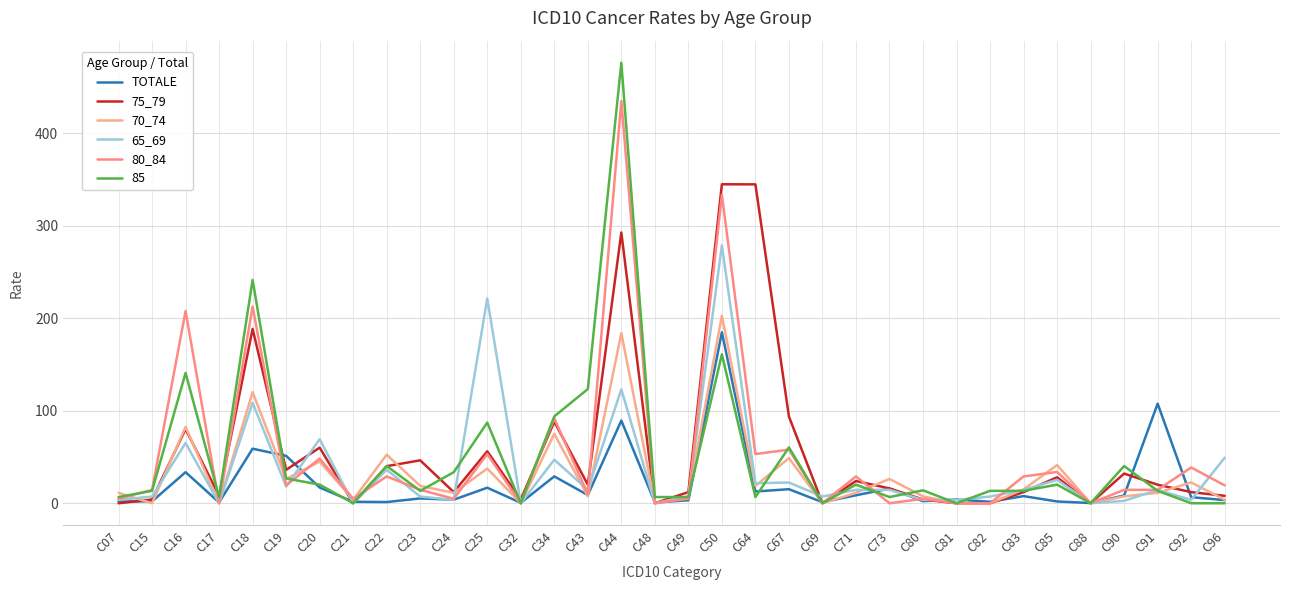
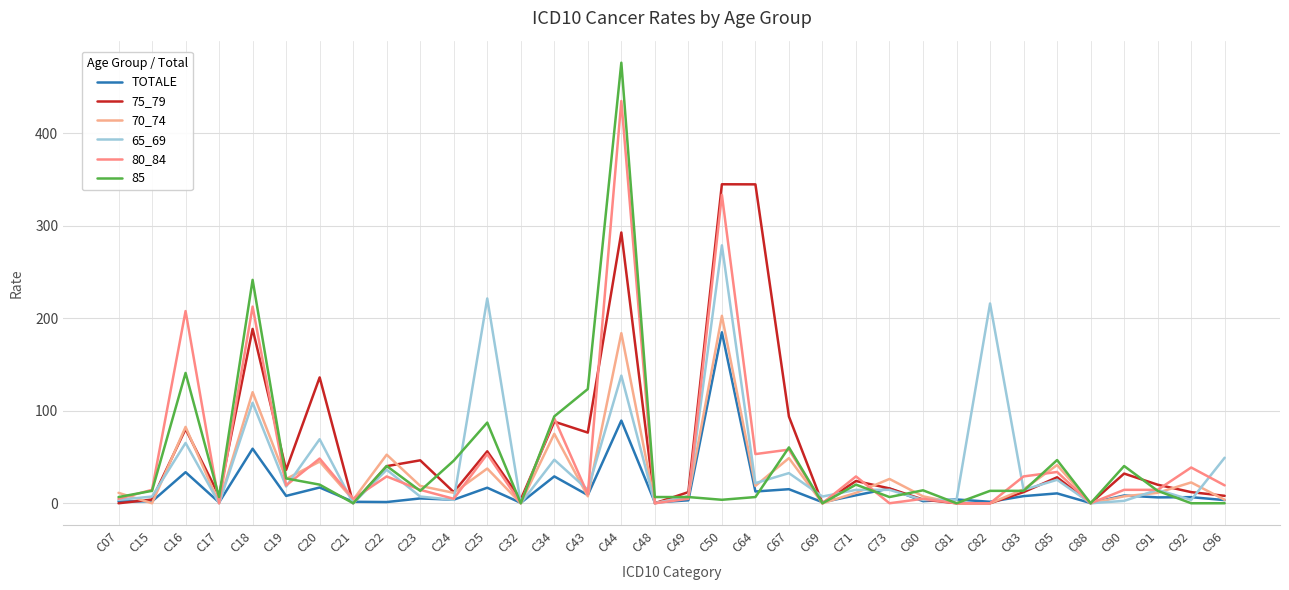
TOTALE, C19: 50 -> 10
75_79, C20: 60 -> 140
85, C24: 30 -> 50
75_79, C43: 20 -> 80
65_69, C44: 120 -> 140
85, C50: 160 -> 0
65_69, C67: 20 -> 30
65_69, C82: 10 -> 220
TOTALE, C85: 0 -> 10
85, C85: 20 -> 50
TOTALE, C91: 110 -> 10
